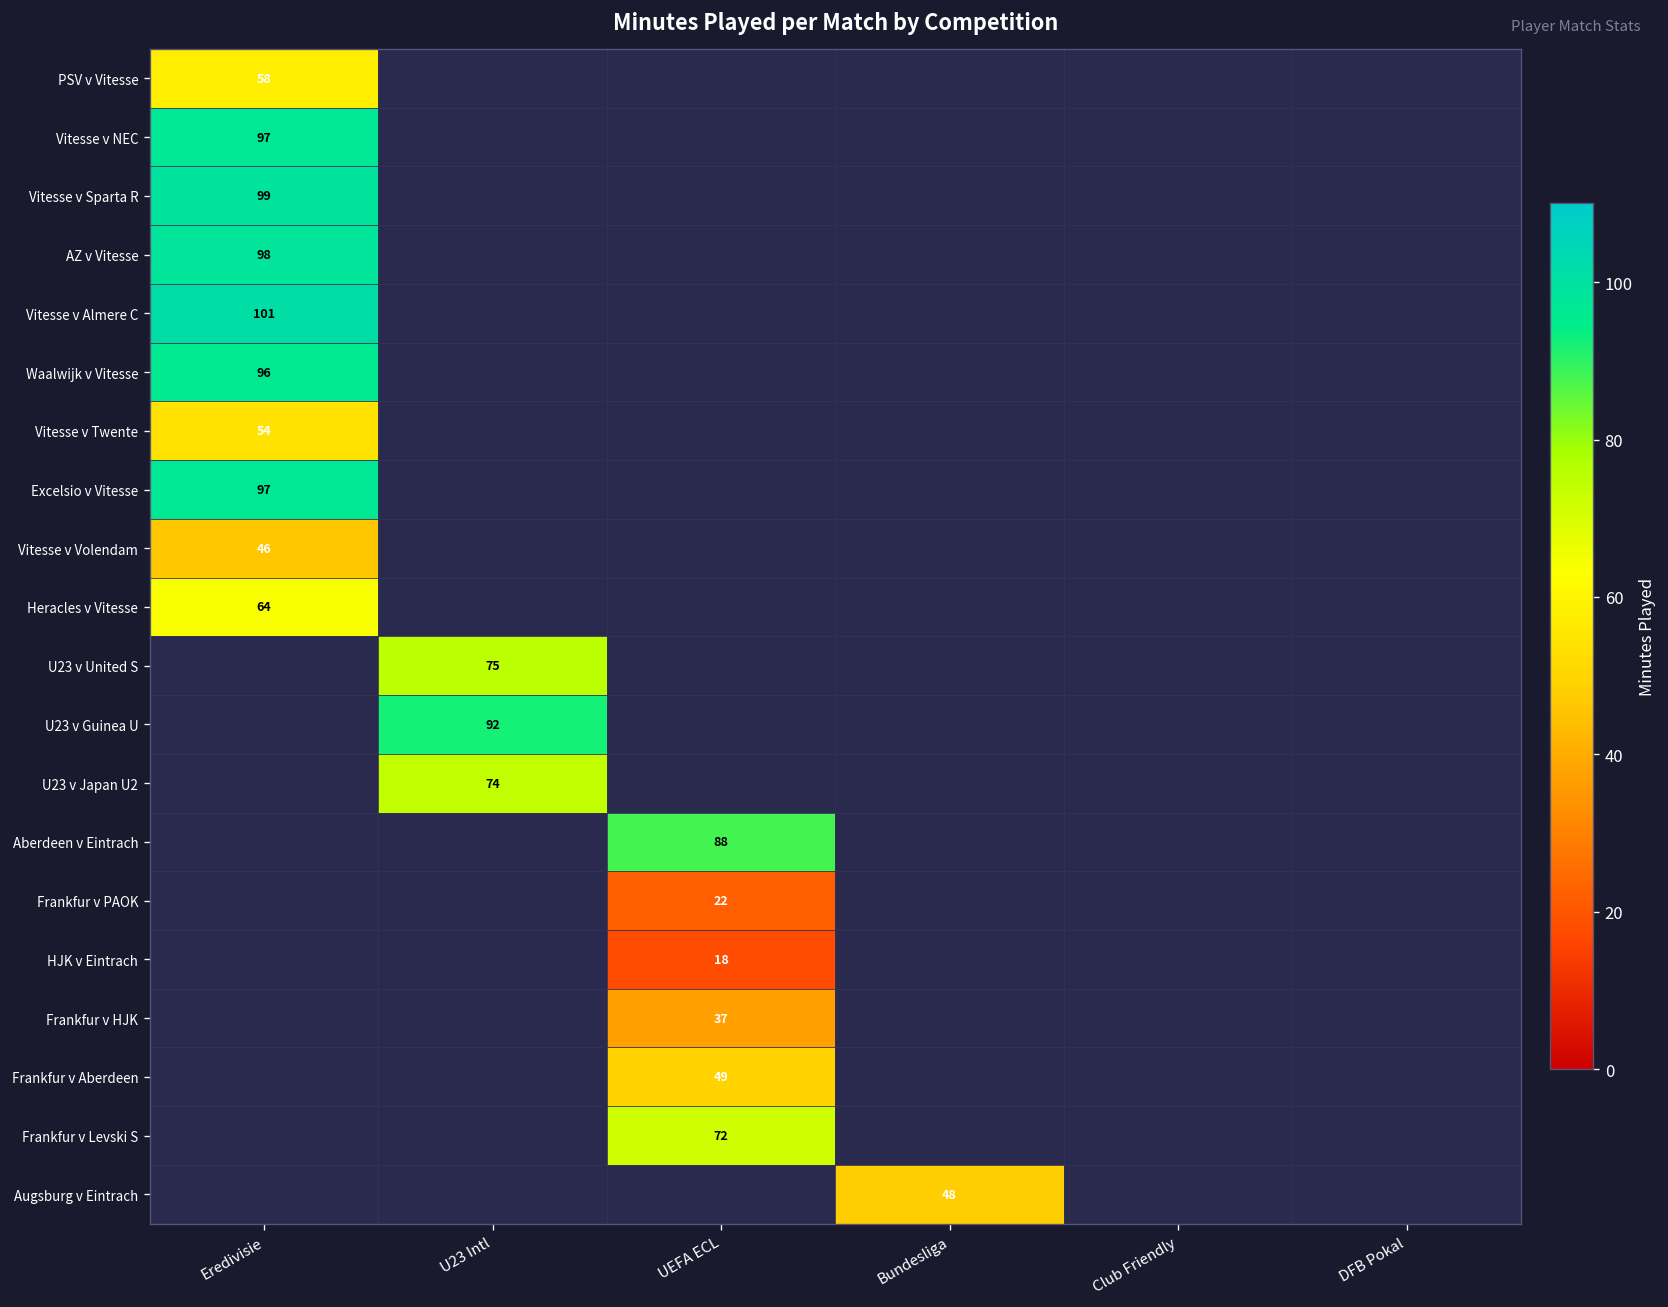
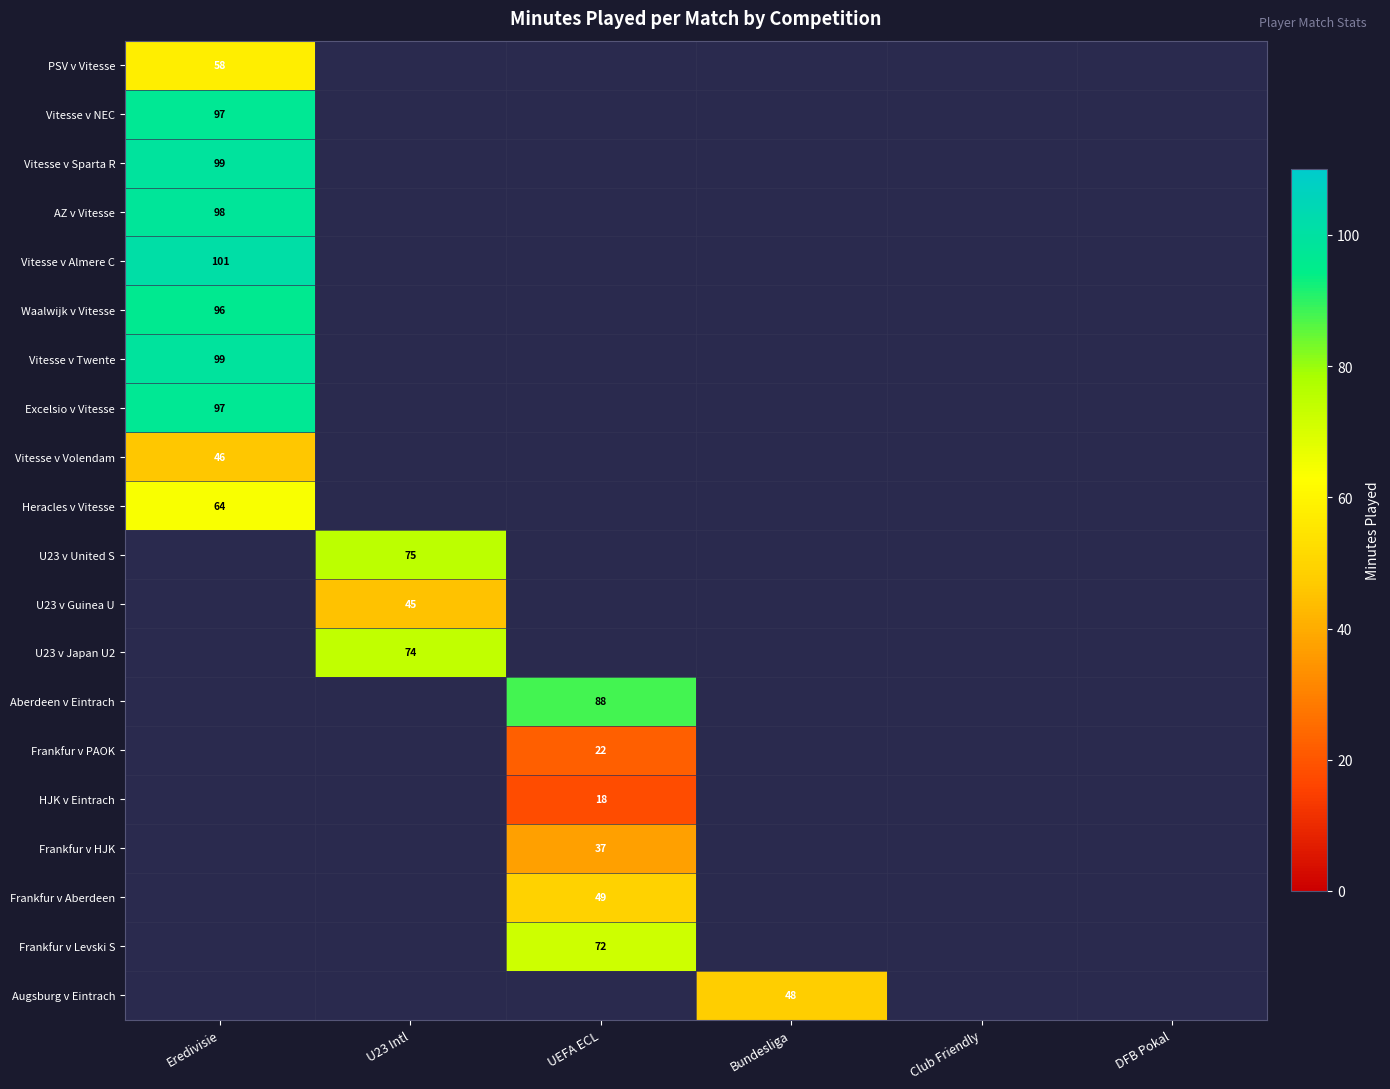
Vitesse v Twente, Eredivisie: 54 -> 99
U23 v Guinea U, U23 Intl: 92 -> 45
